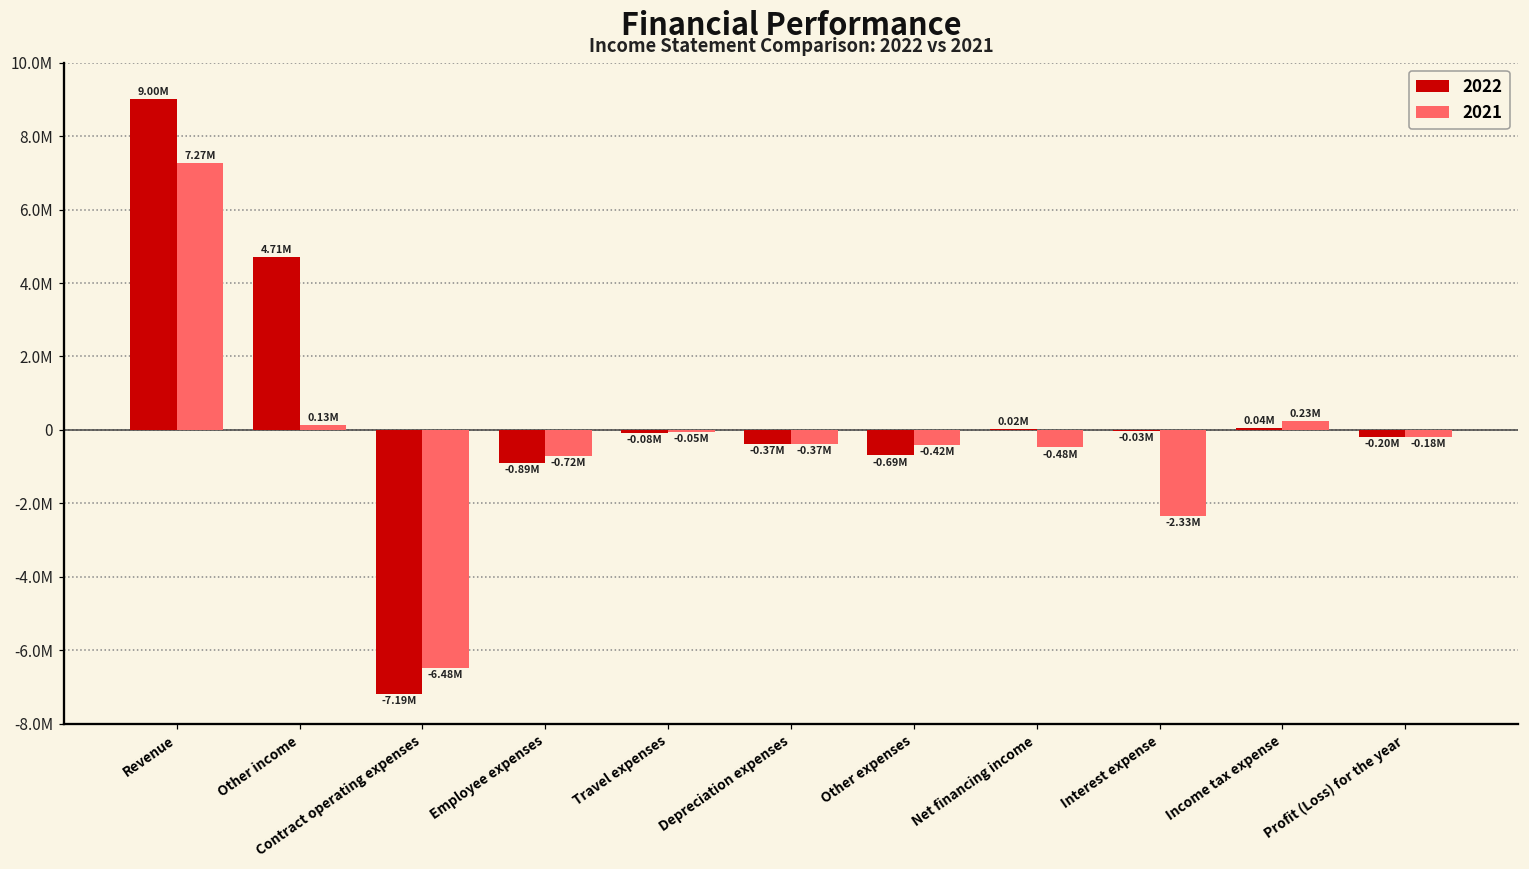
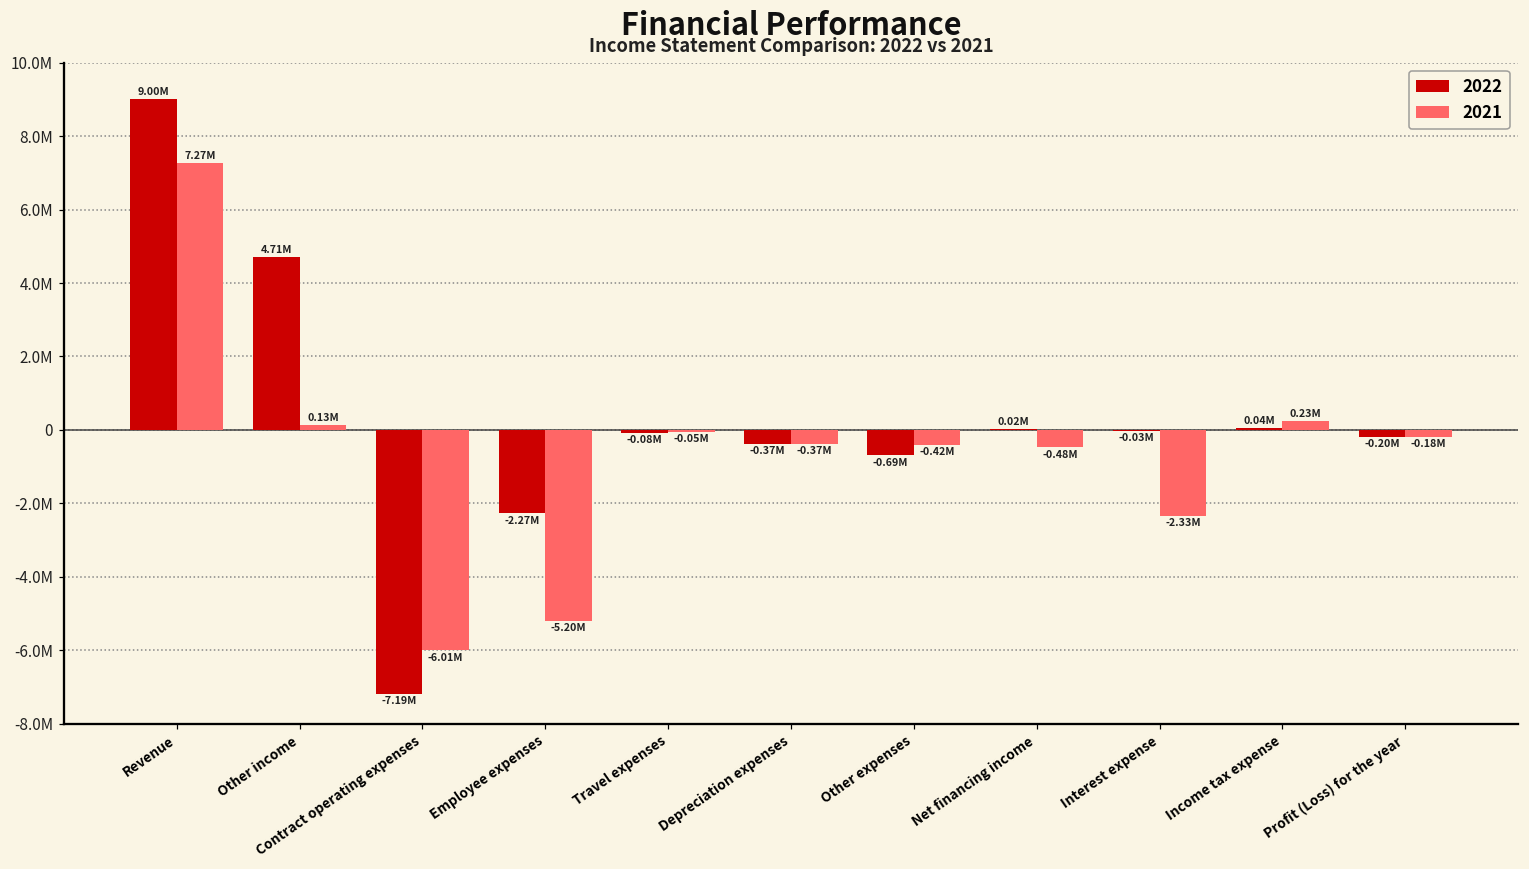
2021, Contract operating expenses: -6.48M -> -6.01M
2022, Employee expenses: -0.89M -> -2.27M
2021, Employee expenses: -0.72M -> -5.20M
